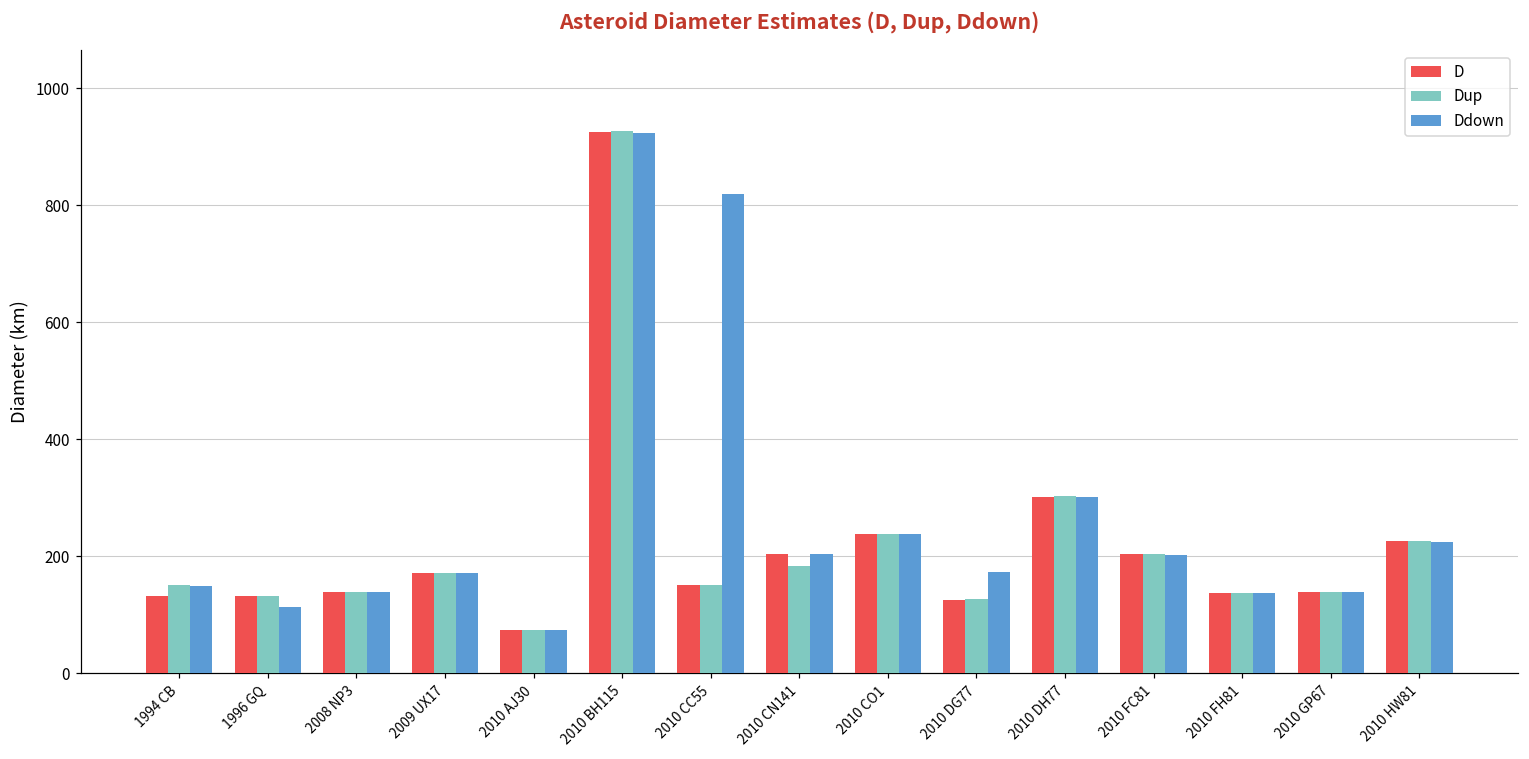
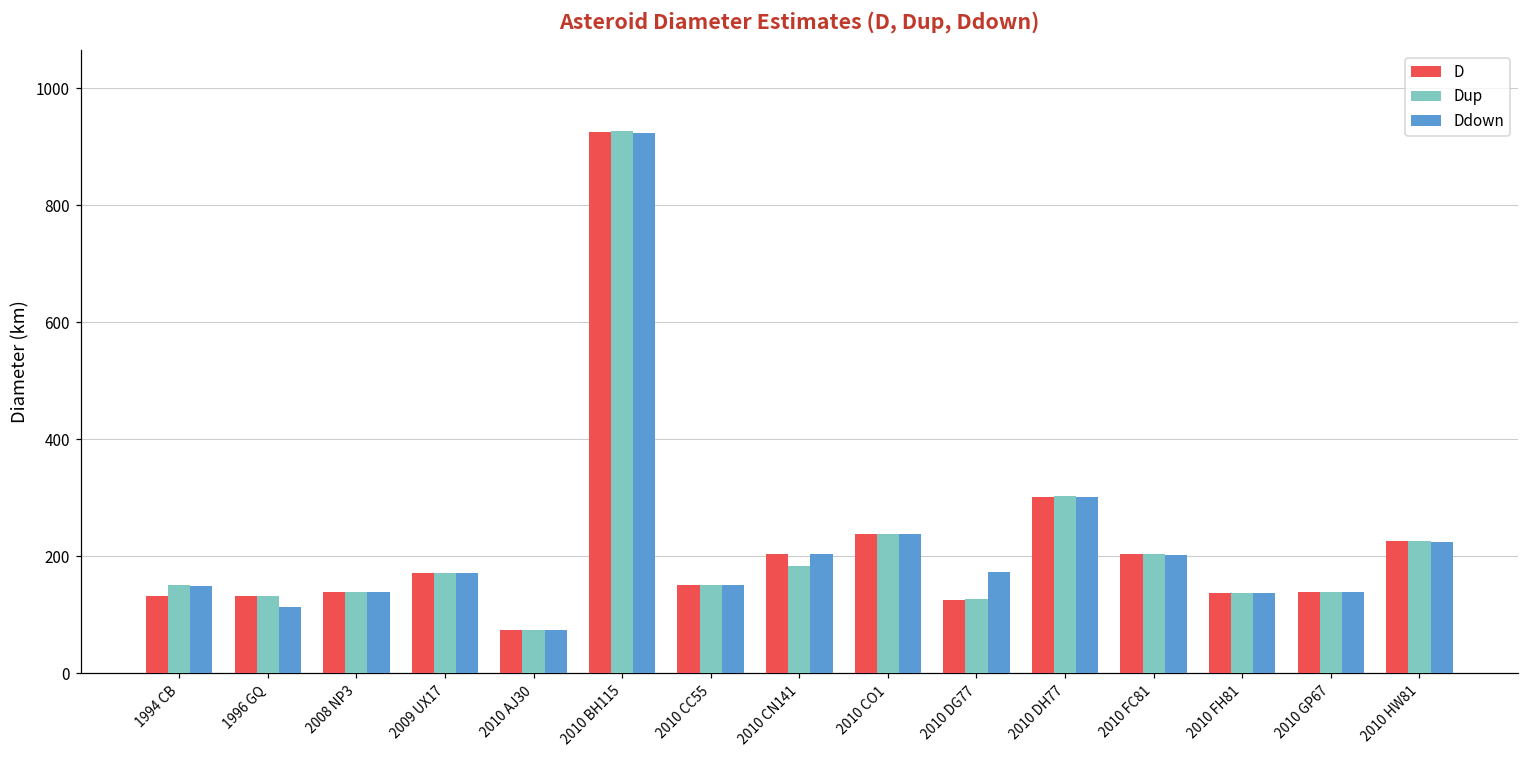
Ddown, 2010 CC55: 820 -> 150
